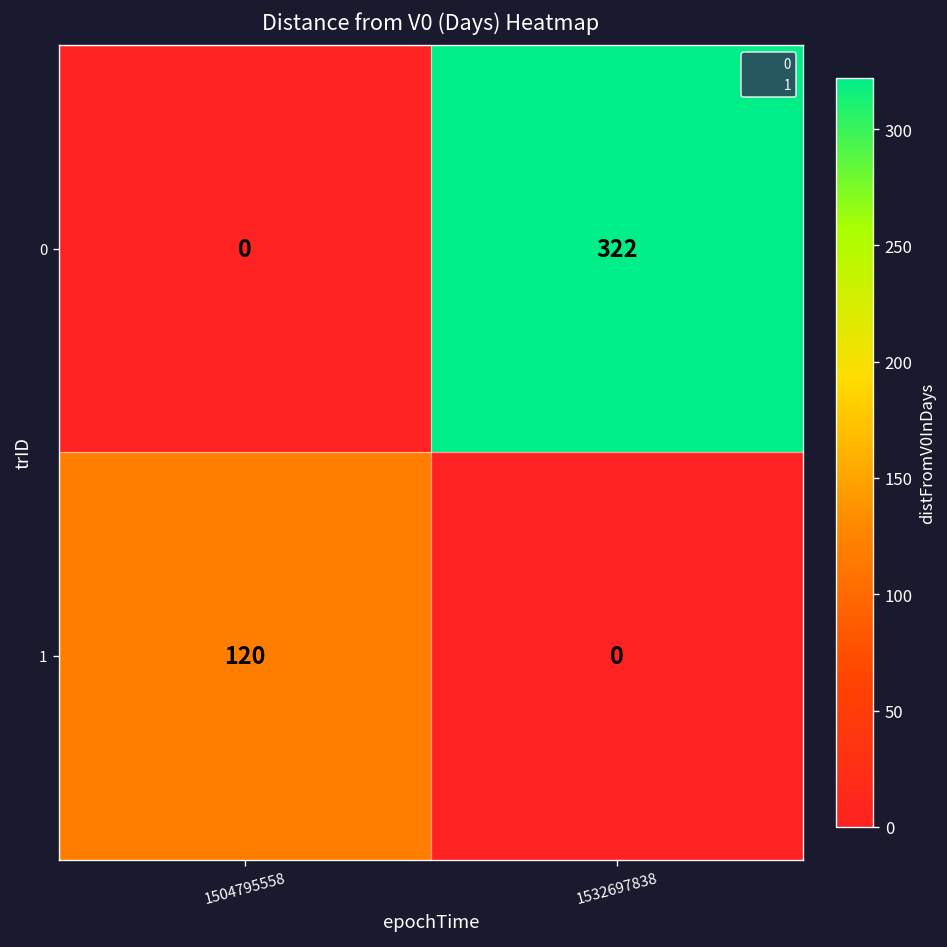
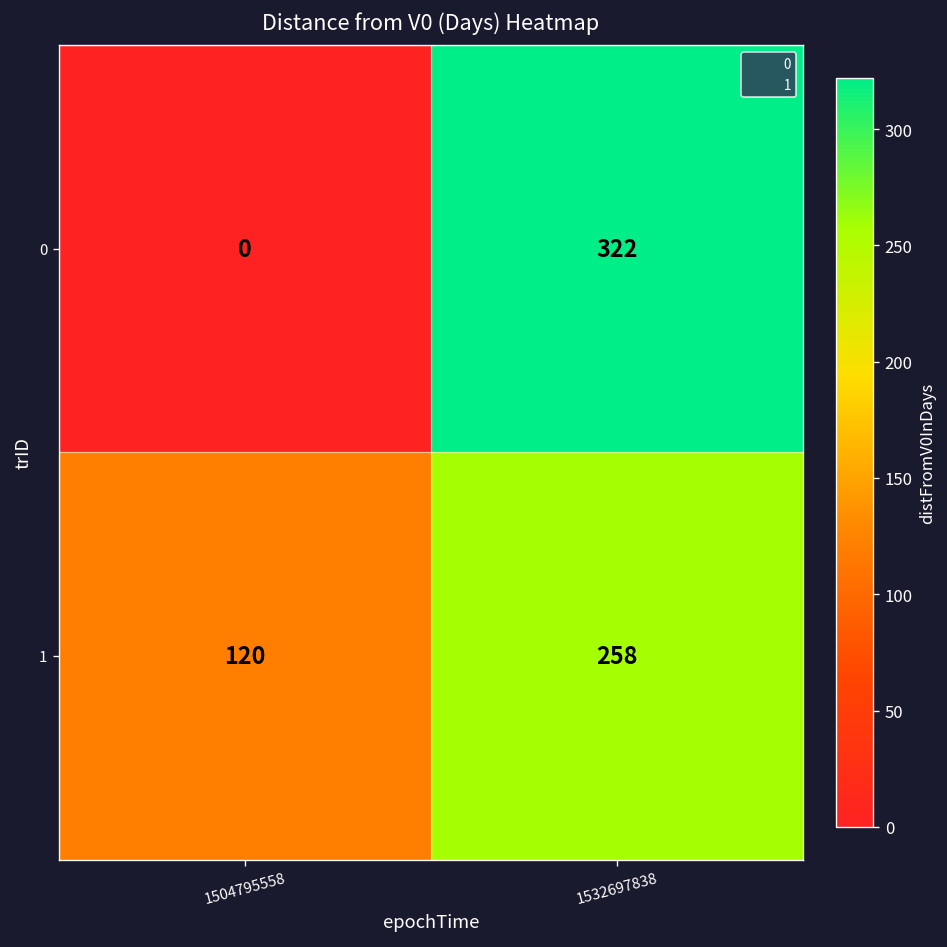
1, 1532697838: 0 -> 258
